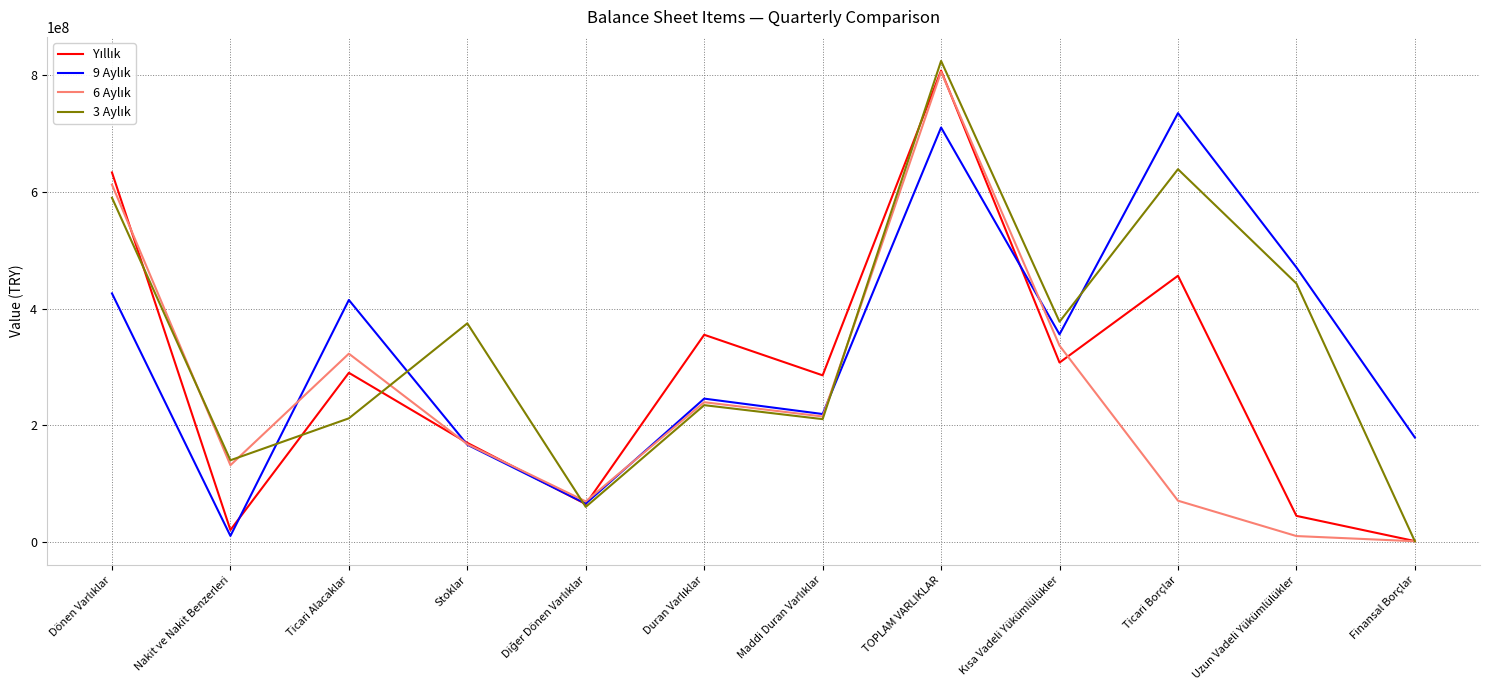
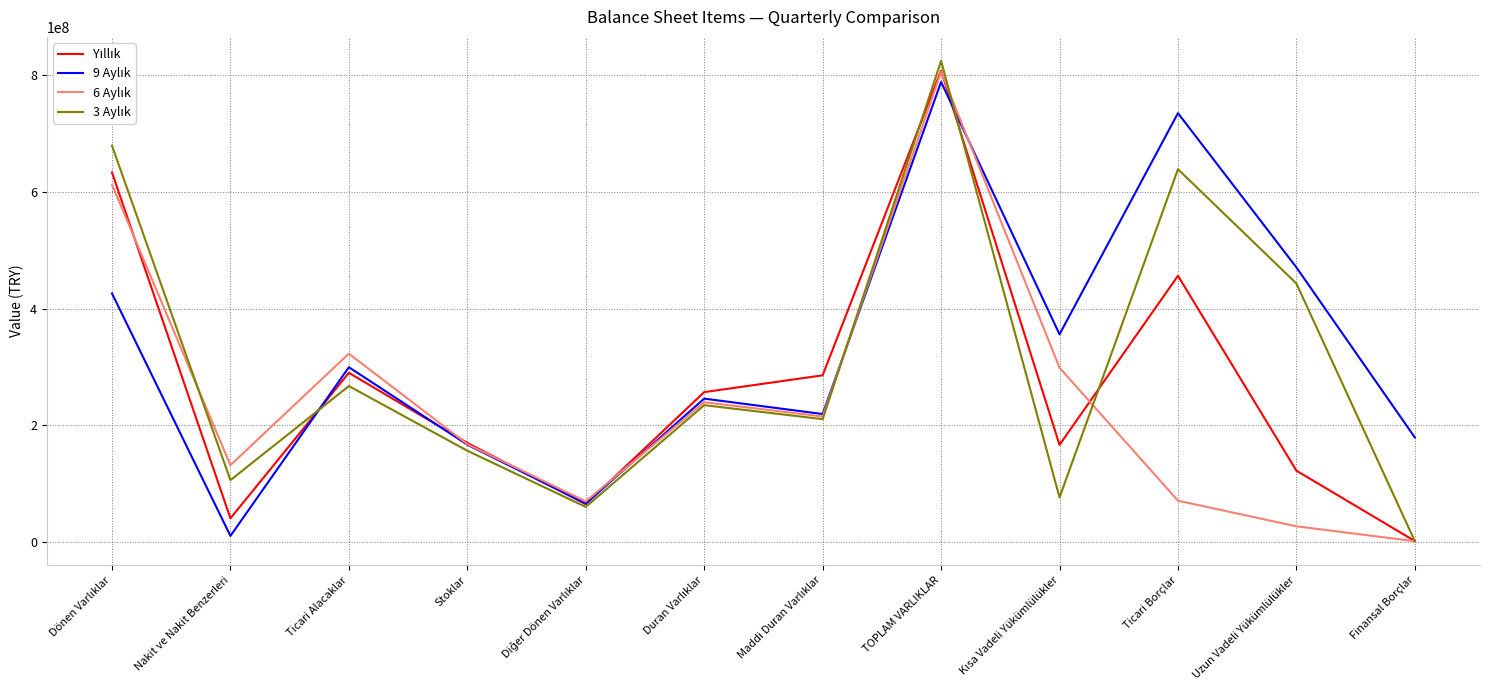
3 Aylık, Dönen Varlıklar: 590000000 -> 680000000
Yıllık, Nakit ve Nakit Benzerleri: 20000000 -> 40000000
3 Aylık, Nakit ve Nakit Benzerleri: 140000000 -> 110000000
9 Aylık, Ticari Alacaklar: 410000000 -> 300000000
3 Aylık, Ticari Alacaklar: 210000000 -> 270000000
3 Aylık, Stoklar: 370000000 -> 160000000
Yıllık, Duran Varlıklar: 360000000 -> 260000000
9 Aylık, TOPLAM VARLIKLAR: 710000000 -> 790000000
Yıllık, Kısa Vadeli Yükümlülükler: 310000000 -> 170000000
6 Aylık, Kısa Vadeli Yükümlülükler: 340000000 -> 300000000
3 Aylık, Kısa Vadeli Yükümlülükler: 380000000 -> 80000000
Yıllık, Uzun Vadeli Yükümlülükler: 40000000 -> 120000000
6 Aylık, Uzun Vadeli Yükümlülükler: 10000000 -> 30000000
